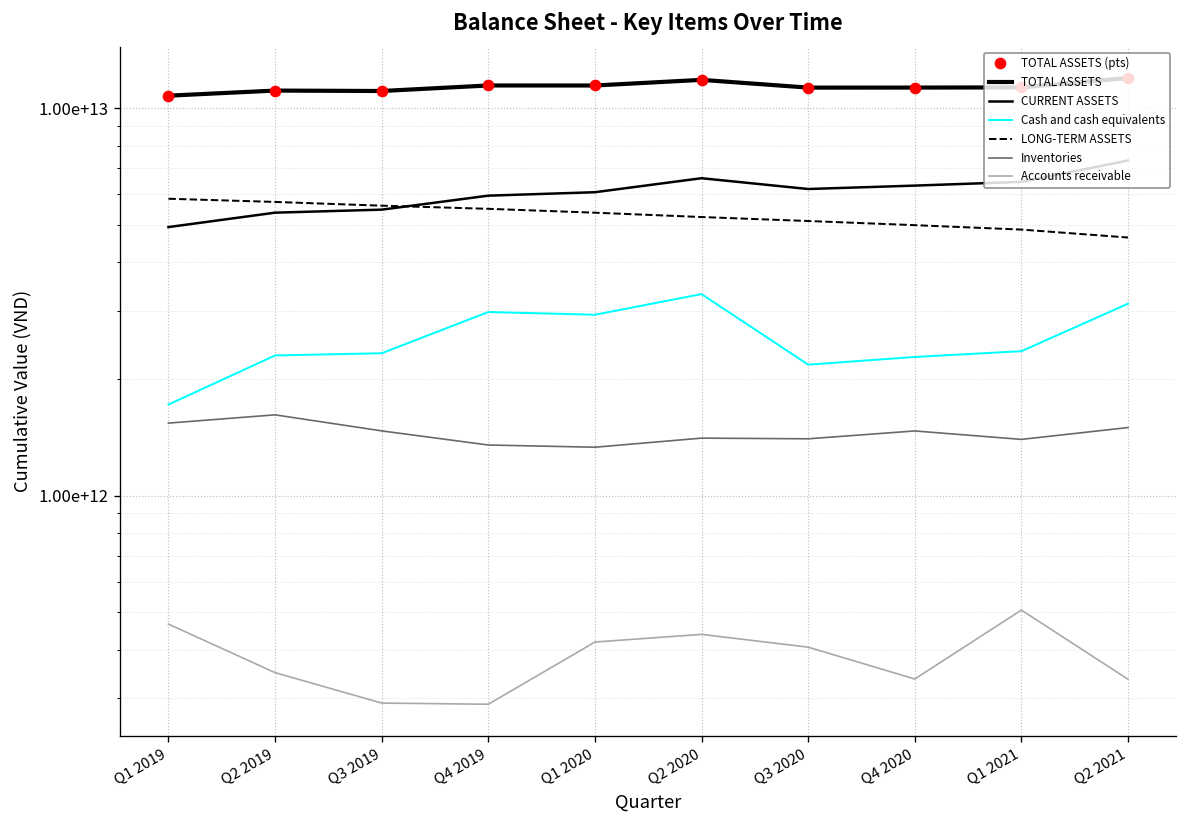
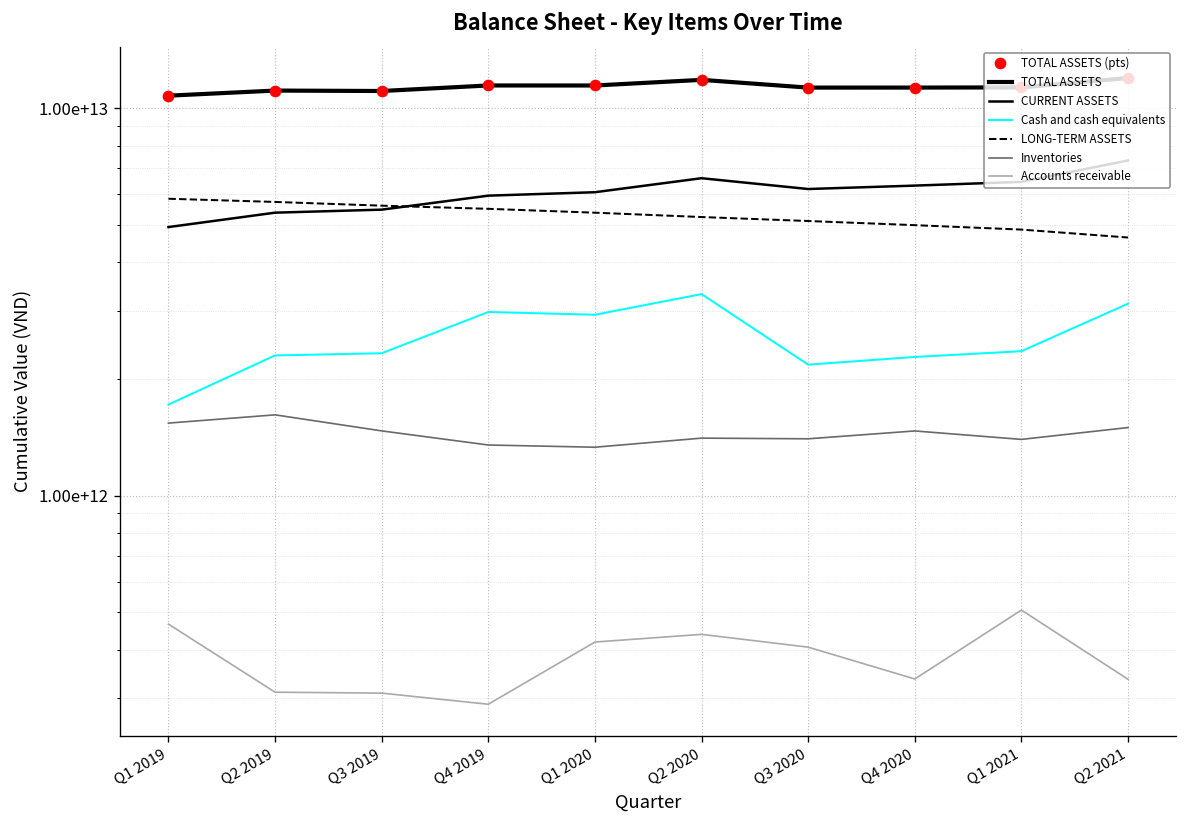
Accounts receivable, Q2 2019: 350000000000 -> 310000000000
Accounts receivable, Q3 2019: 290000000000 -> 310000000000
